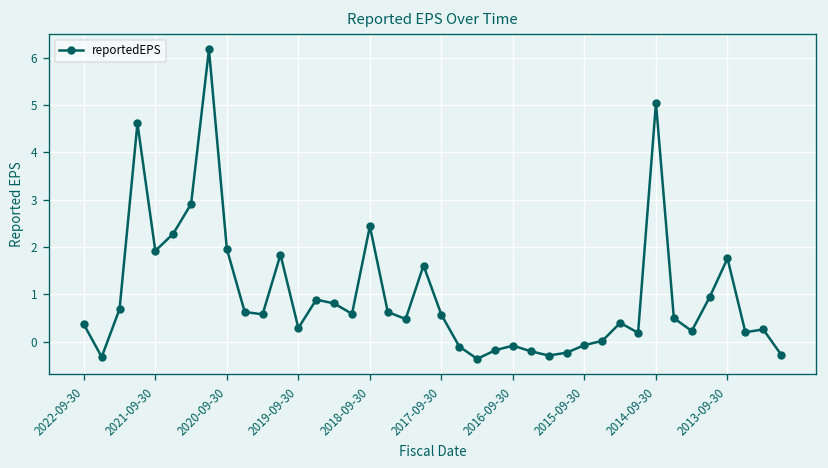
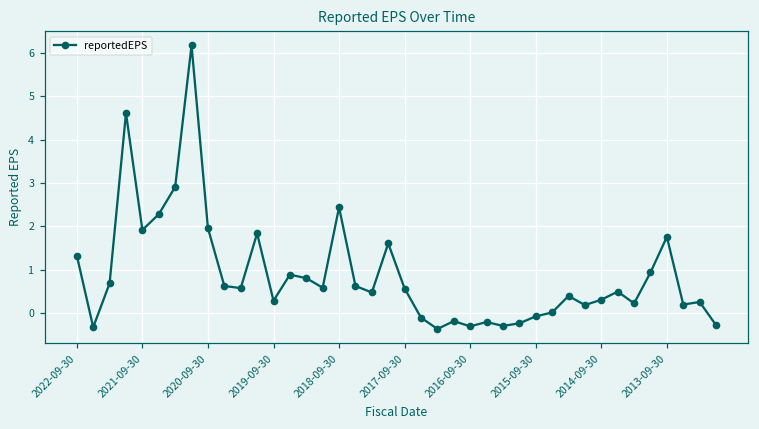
2022-09-30: 0.4 -> 1.3
2016-09-30: -0.1 -> -0.3
2014-09-30: 5.0 -> 0.3
